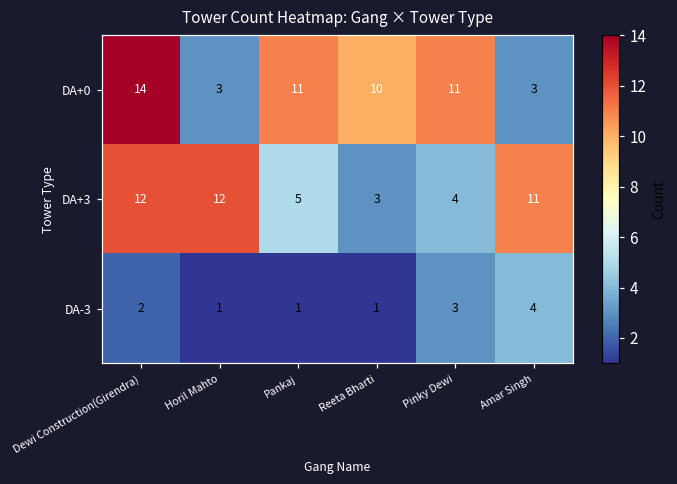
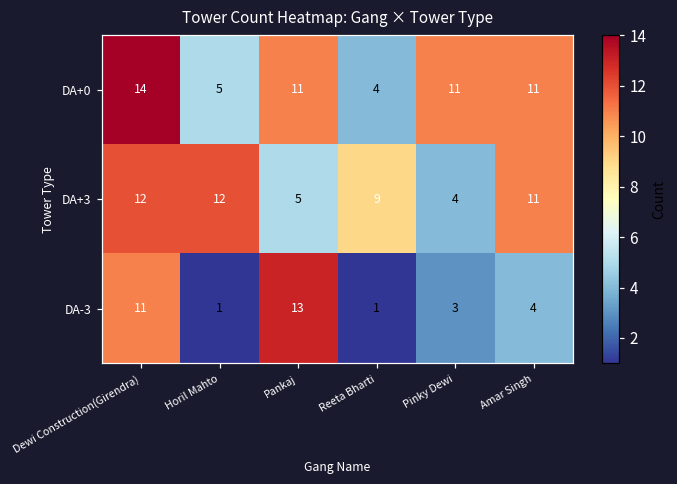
DA+0, Horil Mahto: 3 -> 5
DA+0, Reeta Bharti: 10 -> 4
DA+0, Amar Singh: 3 -> 11
DA+3, Reeta Bharti: 3 -> 9
DA-3, Dewi Construction(Girendra): 2 -> 11
DA-3, Pankaj: 1 -> 13
